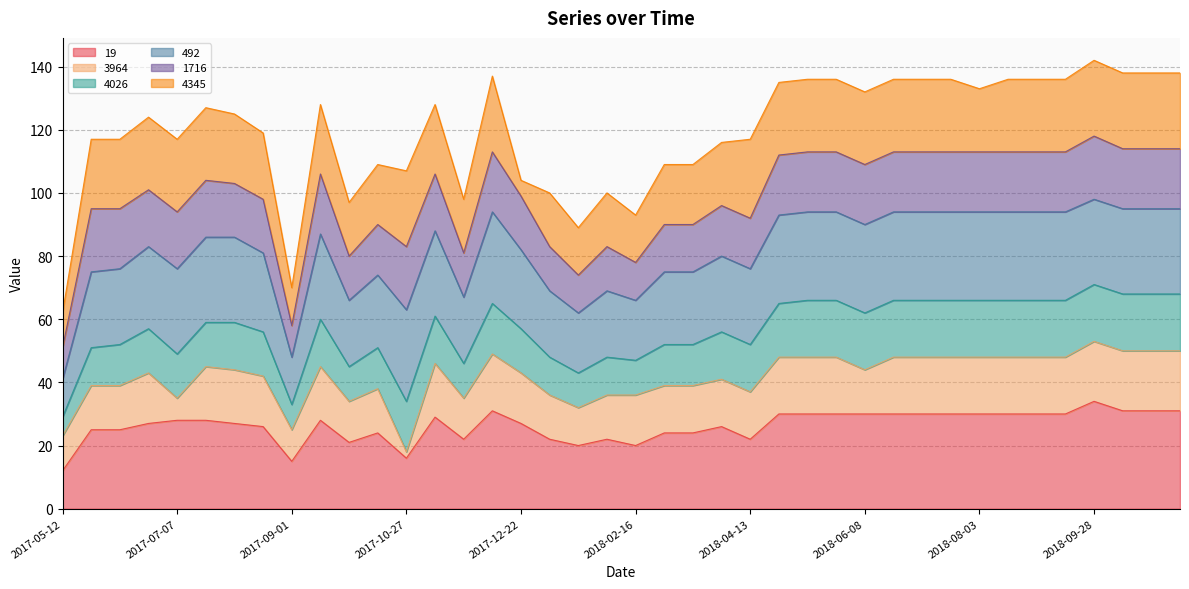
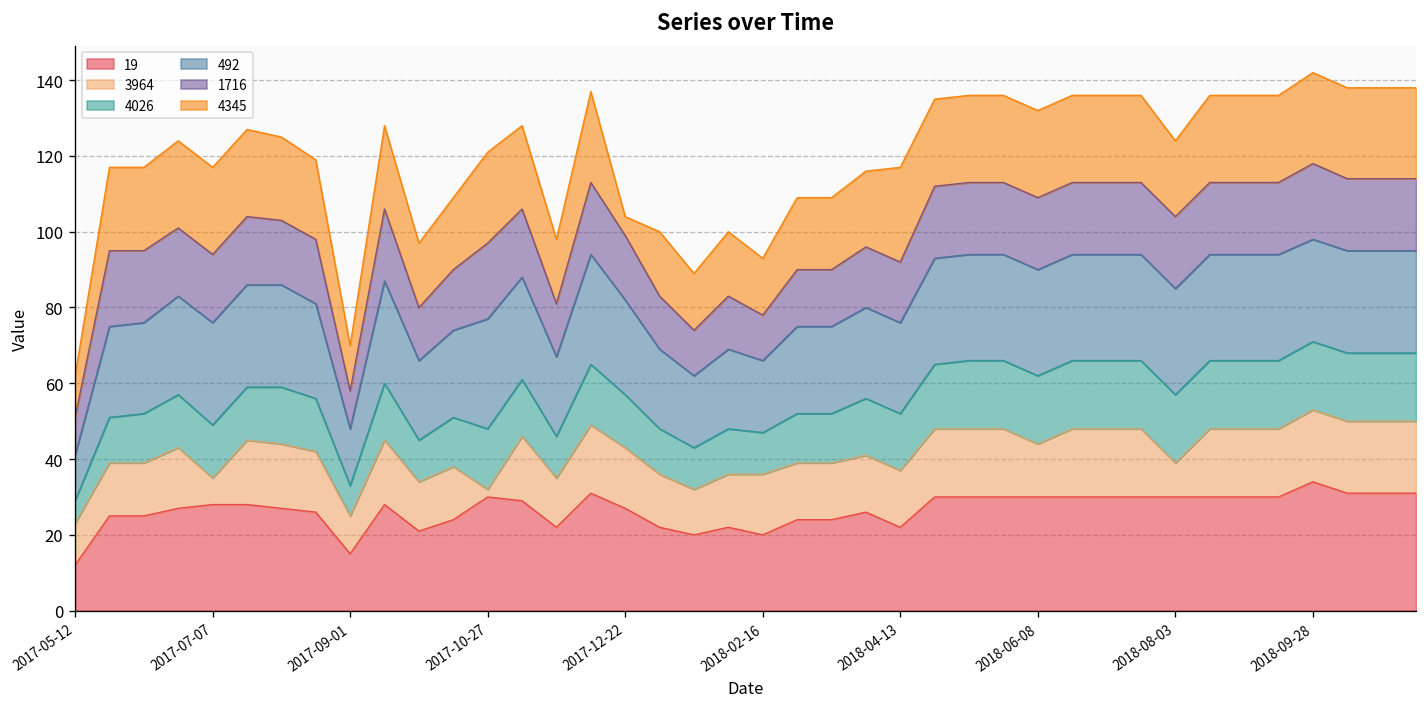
19, 2017-10-27: 16 -> 30
3964, 2018-08-03: 18 -> 9
